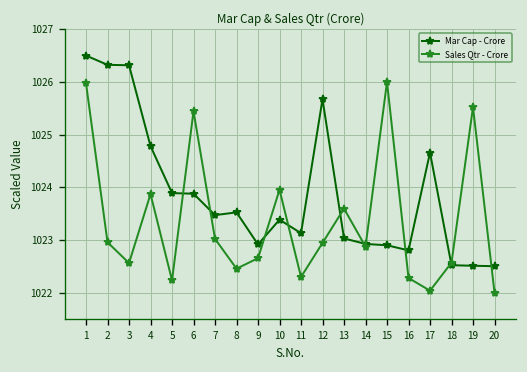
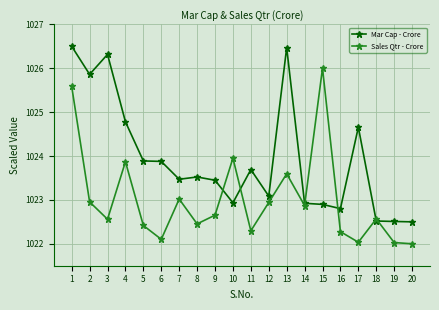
Sales Qtr - Crore, 1: 1026.0 -> 1025.6
Mar Cap - Crore, 2: 1026.3 -> 1025.9
Sales Qtr - Crore, 5: 1022.2 -> 1022.4
Sales Qtr - Crore, 6: 1025.4 -> 1022.1
Mar Cap - Crore, 9: 1022.9 -> 1023.4
Mar Cap - Crore, 10: 1023.4 -> 1022.9
Mar Cap - Crore, 11: 1023.1 -> 1023.7
Mar Cap - Crore, 12: 1025.7 -> 1023.1
Mar Cap - Crore, 13: 1023.0 -> 1026.5
Sales Qtr - Crore, 19: 1025.5 -> 1022.0
